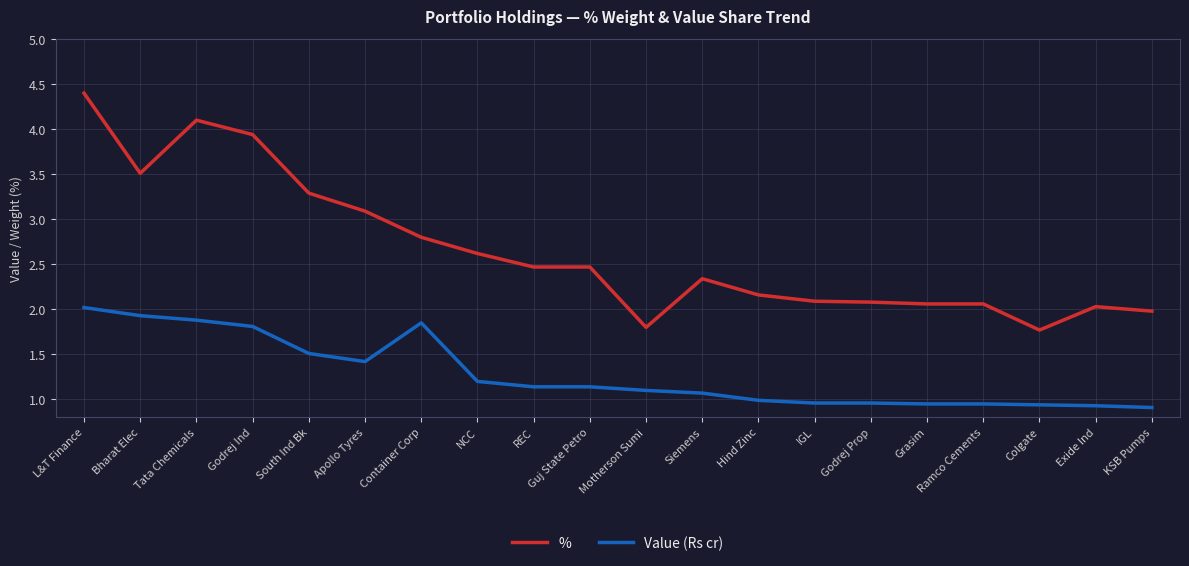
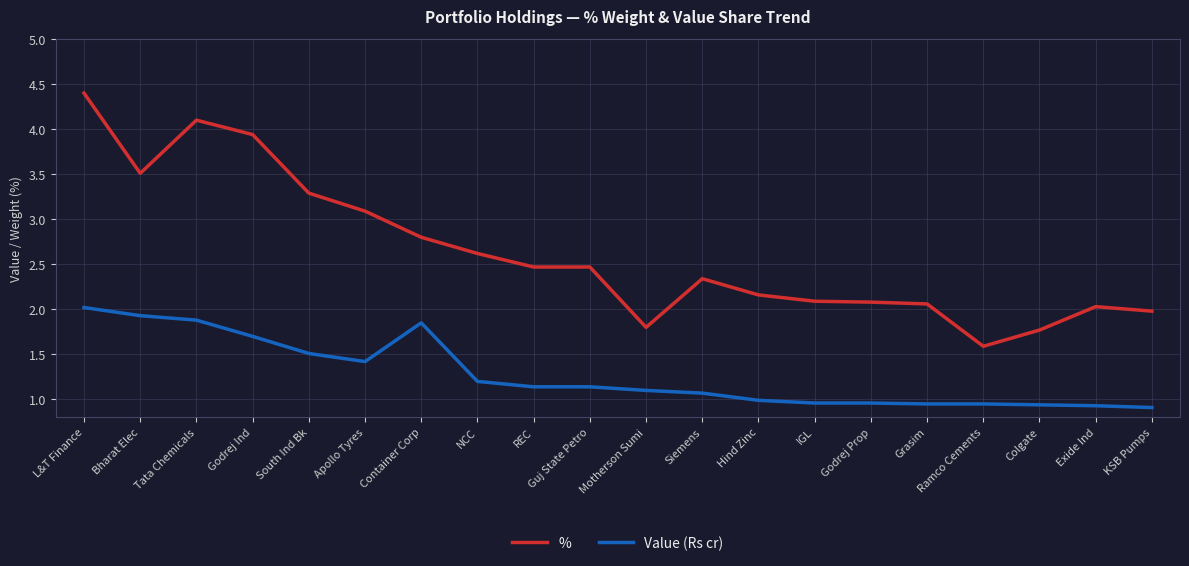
Value (Rs cr), Godrej Ind: 1.8 -> 1.7
%, Ramco Cements: 2.1 -> 1.6
